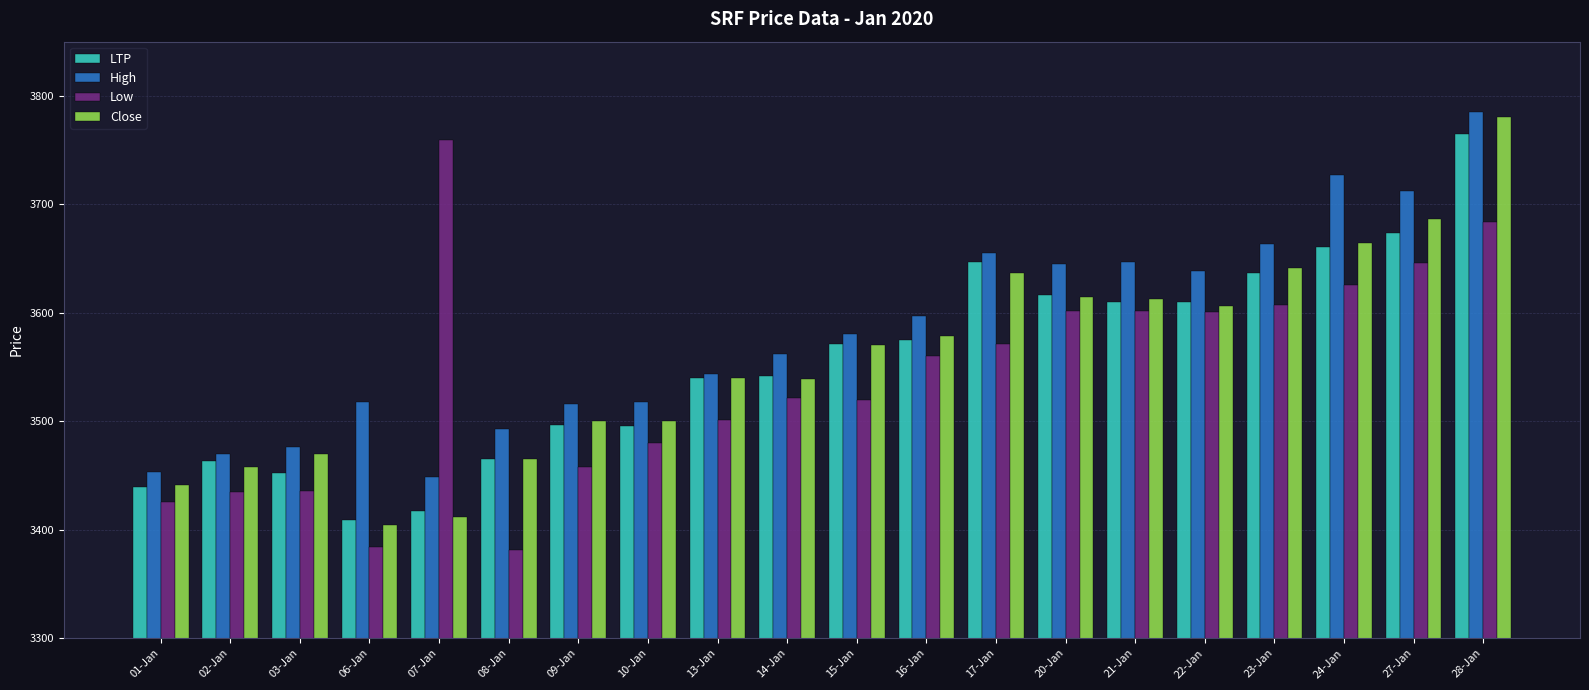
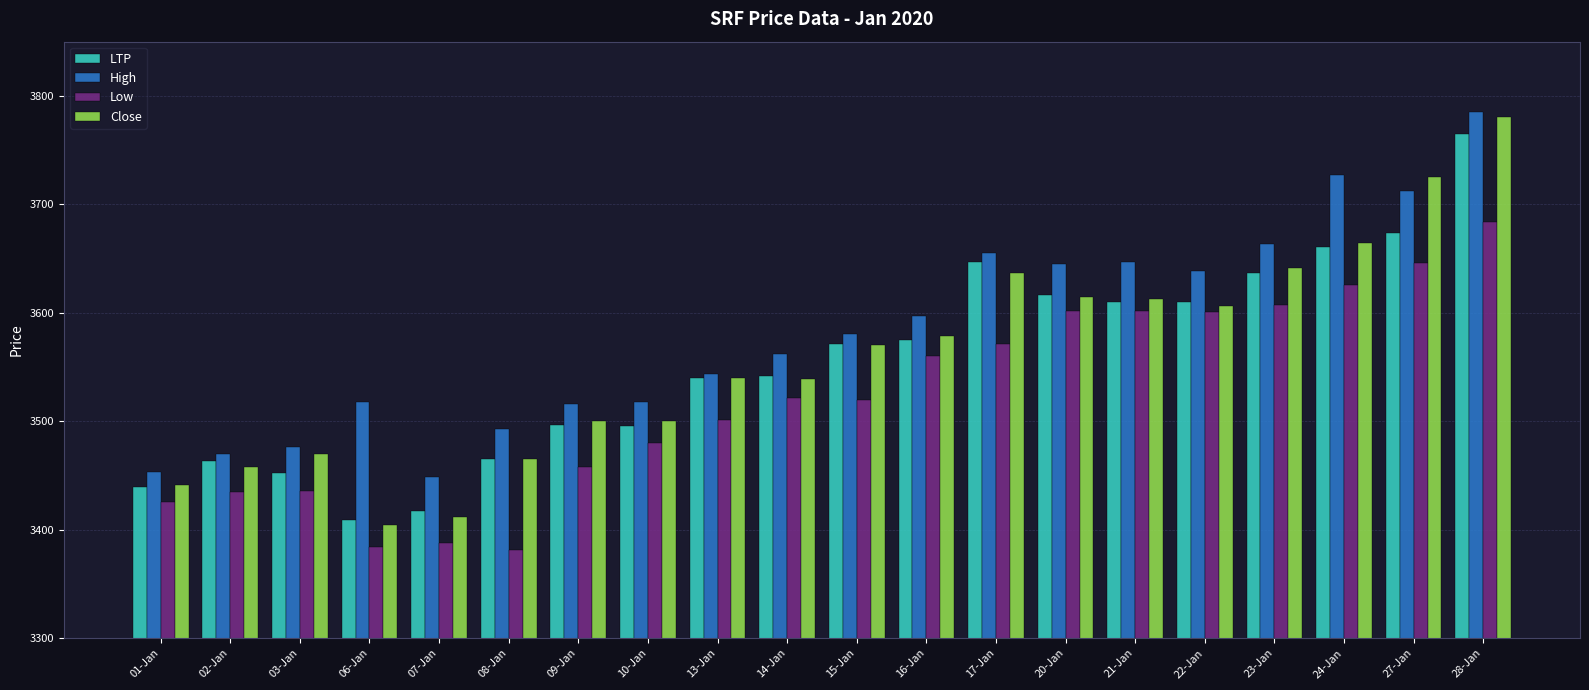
Low, 07-Jan: 3759 -> 3388
Close, 27-Jan: 3687 -> 3725
